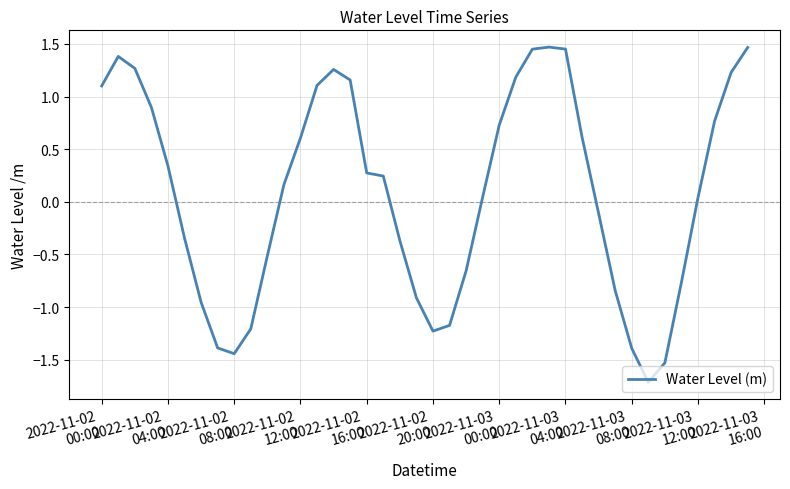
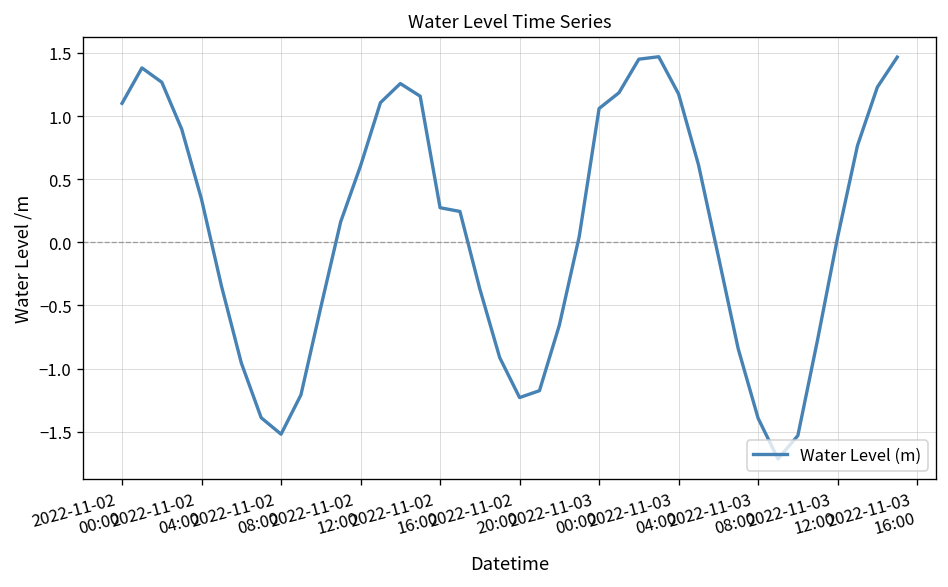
2022-11-02 08:00: -1.44 -> -1.52
2022-11-03 00:00: 0.73 -> 1.06
2022-11-03 04:00: 1.45 -> 1.17
